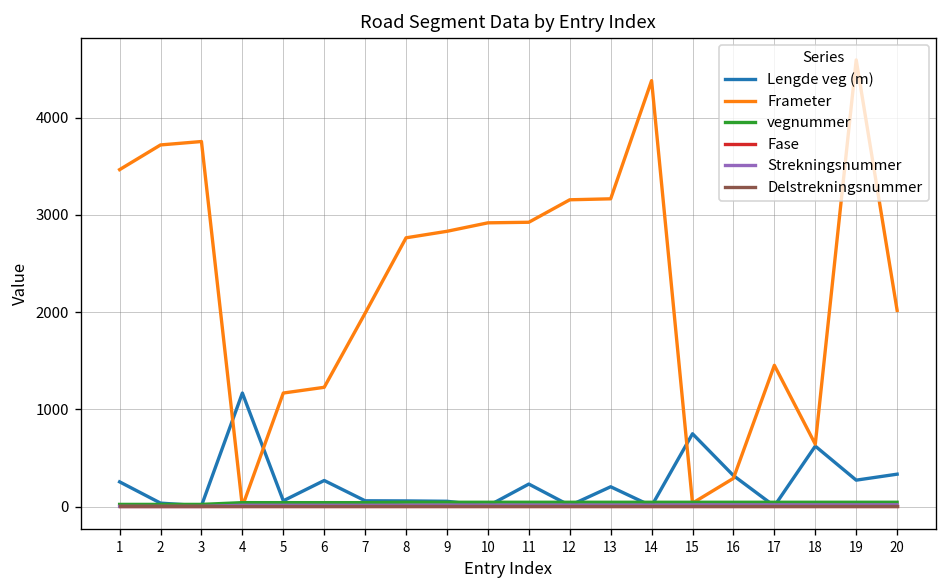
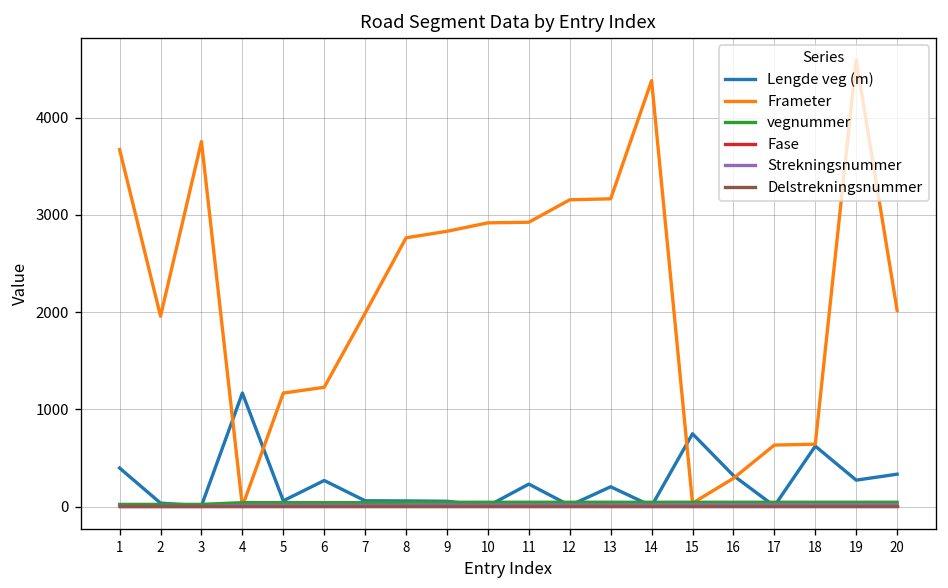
Lengde veg (m), 1: 300 -> 400
Frameter, 1: 3500 -> 3700
Frameter, 2: 3700 -> 2000
Frameter, 17: 1500 -> 600
